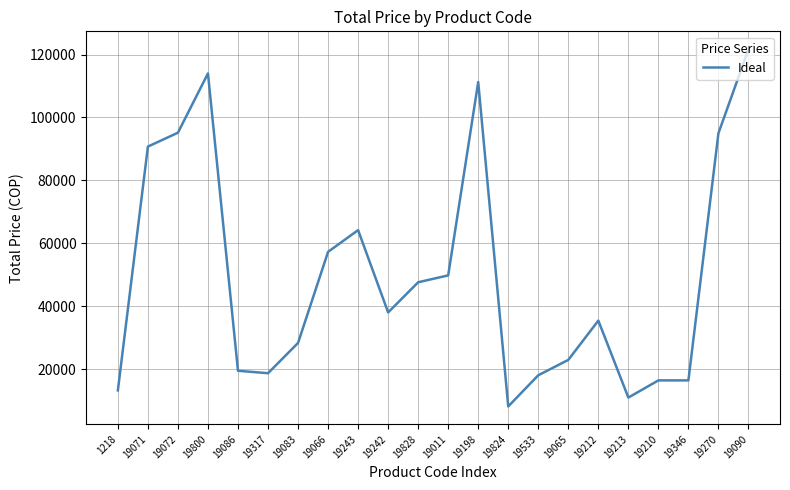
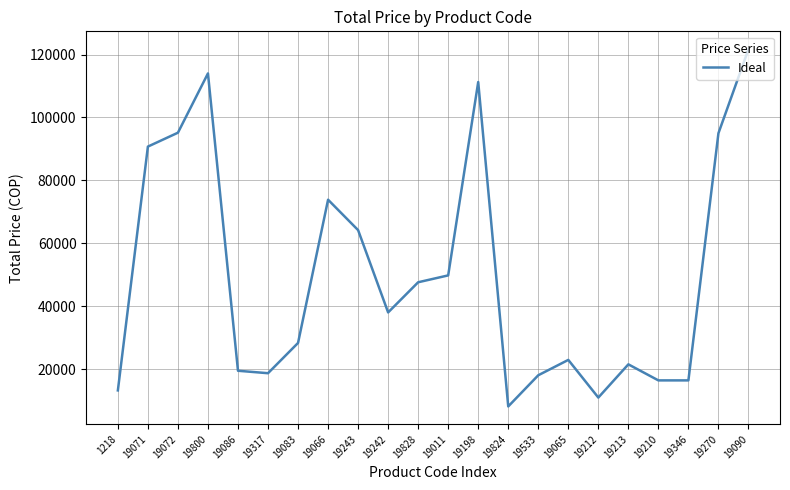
19066: 57000 -> 74000
19212: 35000 -> 11000
19213: 11000 -> 21000
